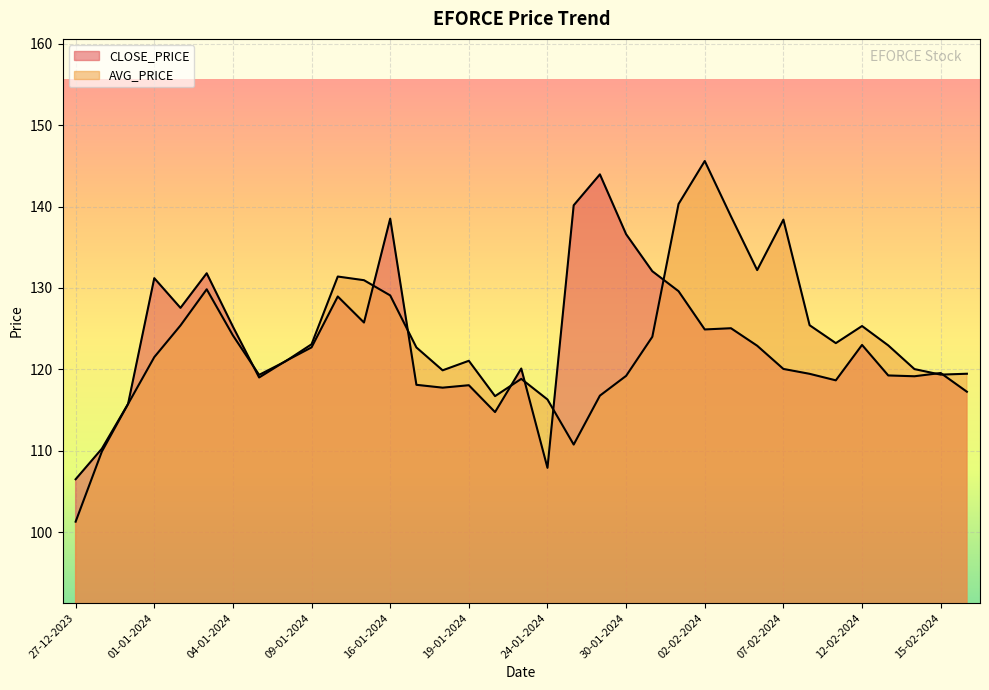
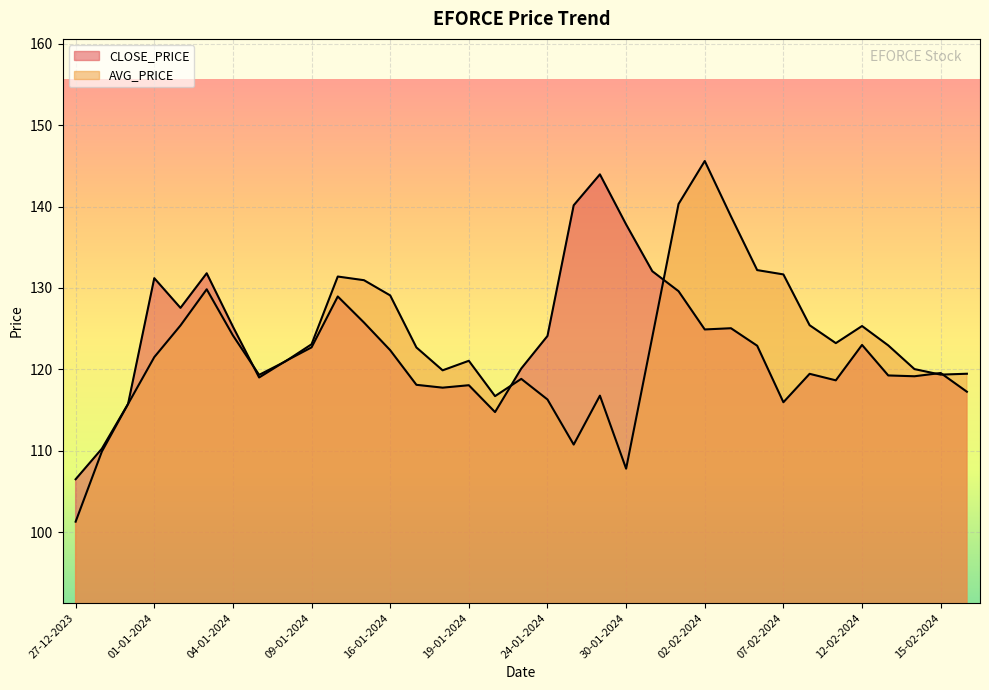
CLOSE_PRICE, 16-01-2024: 139 -> 122
CLOSE_PRICE, 24-01-2024: 108 -> 124
CLOSE_PRICE, 30-01-2024: 137 -> 138
AVG_PRICE, 30-01-2024: 119 -> 108
CLOSE_PRICE, 07-02-2024: 120 -> 116
AVG_PRICE, 07-02-2024: 138 -> 132
